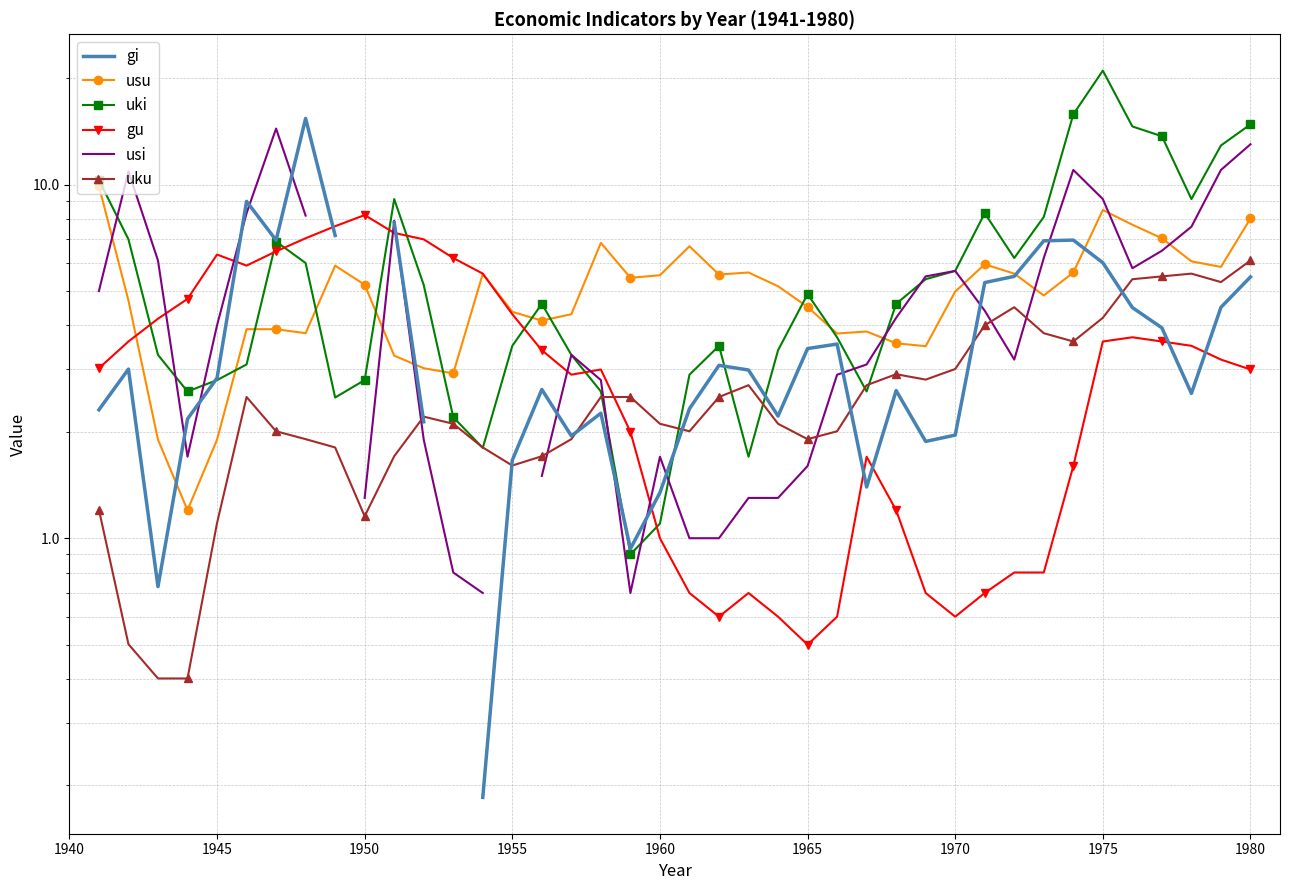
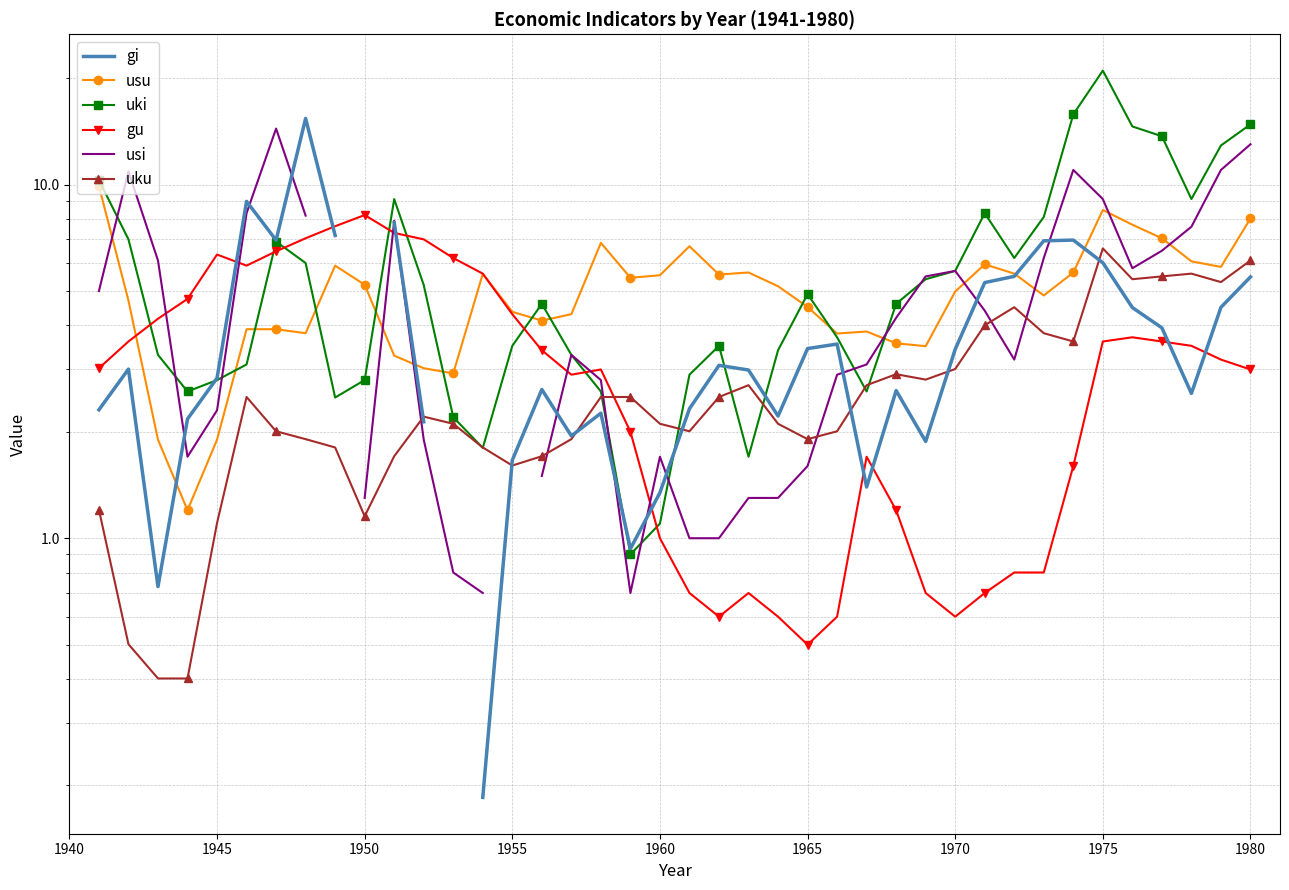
usi, 1945: 4.0 -> 2.3
gi, 1970: 2.0 -> 3.4
uku, 1975: 4.2 -> 6.6
